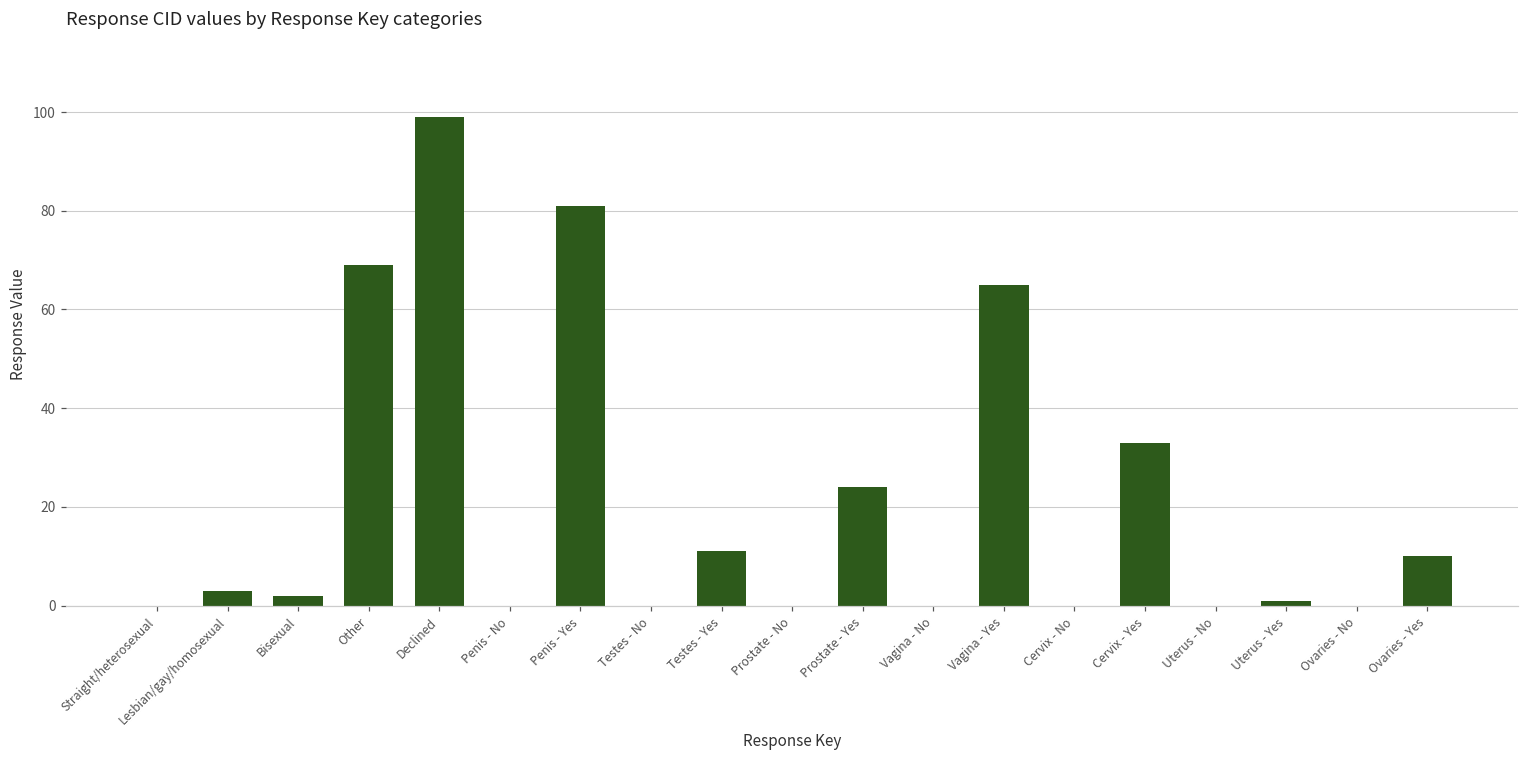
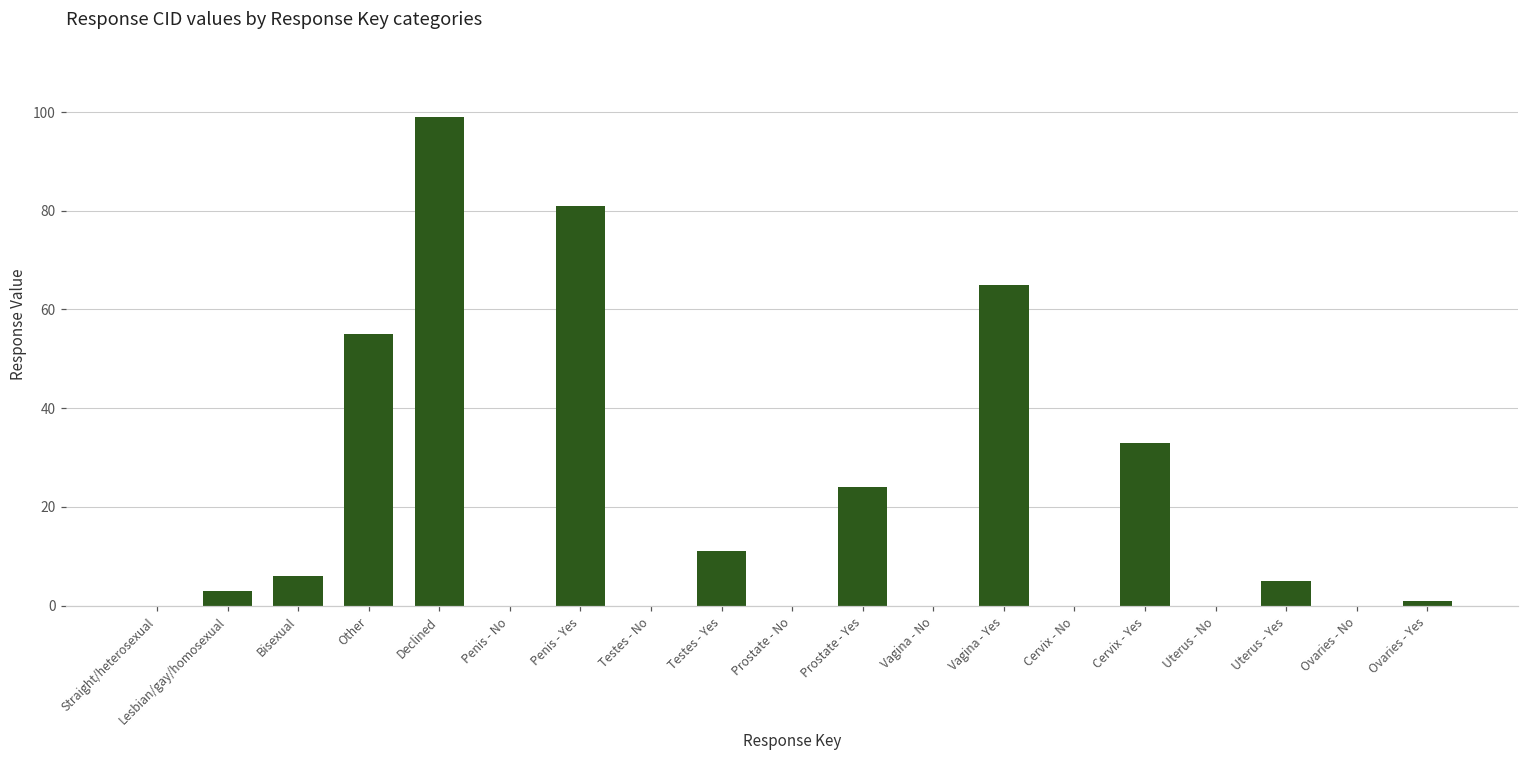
Bisexual: 2 -> 6
Other: 69 -> 55
Uterus - Yes: 1 -> 5
Ovaries - Yes: 10 -> 1
